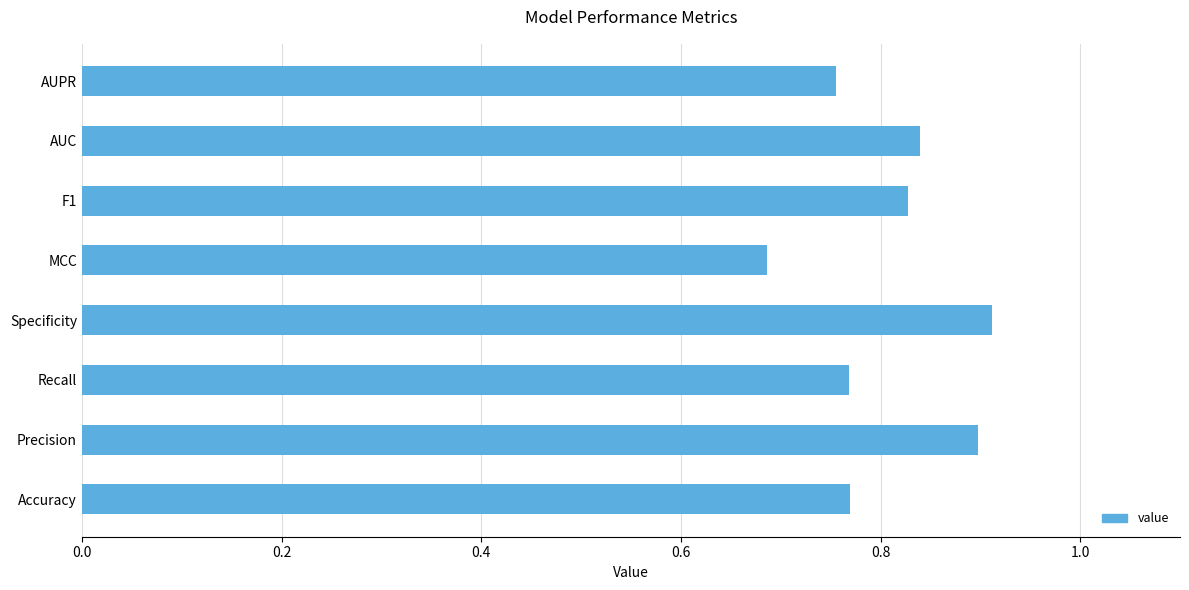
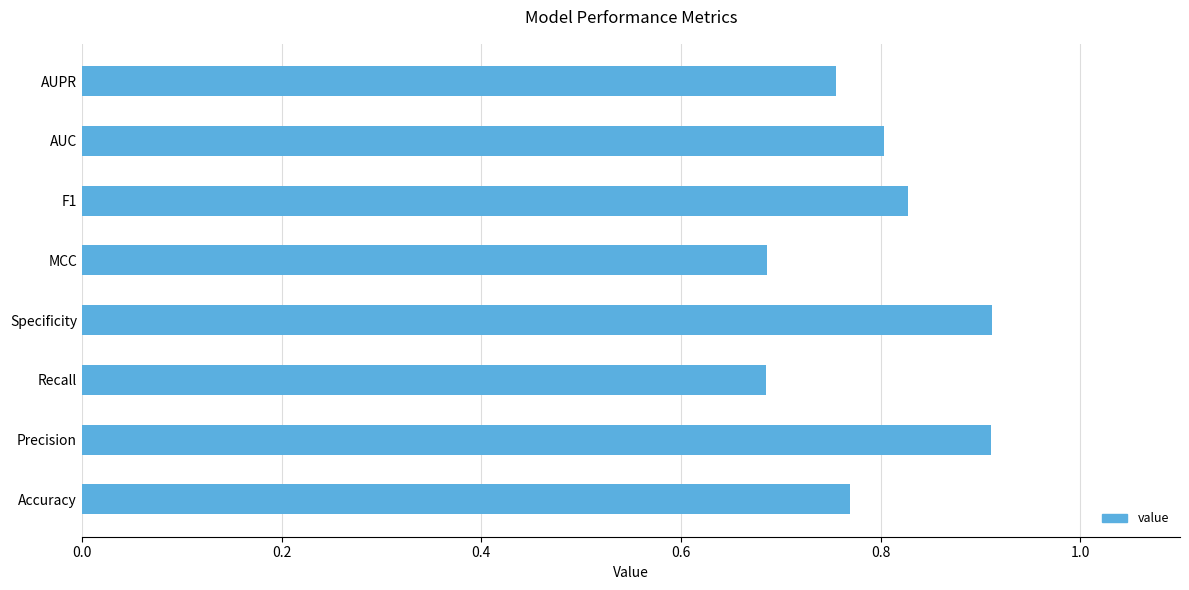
AUC: 0.84 -> 0.80
Recall: 0.77 -> 0.69
Precision: 0.90 -> 0.91
